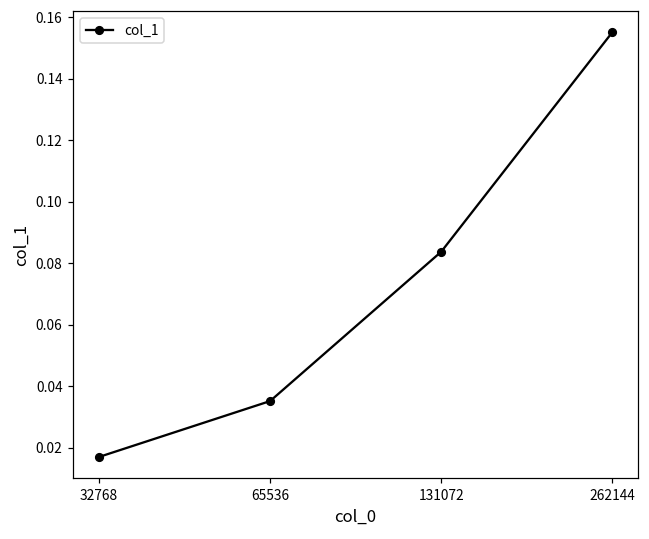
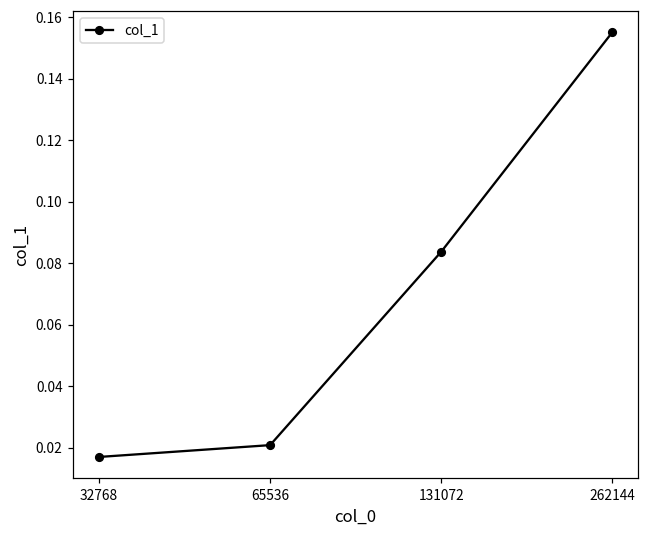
65536: 0.035 -> 0.021
